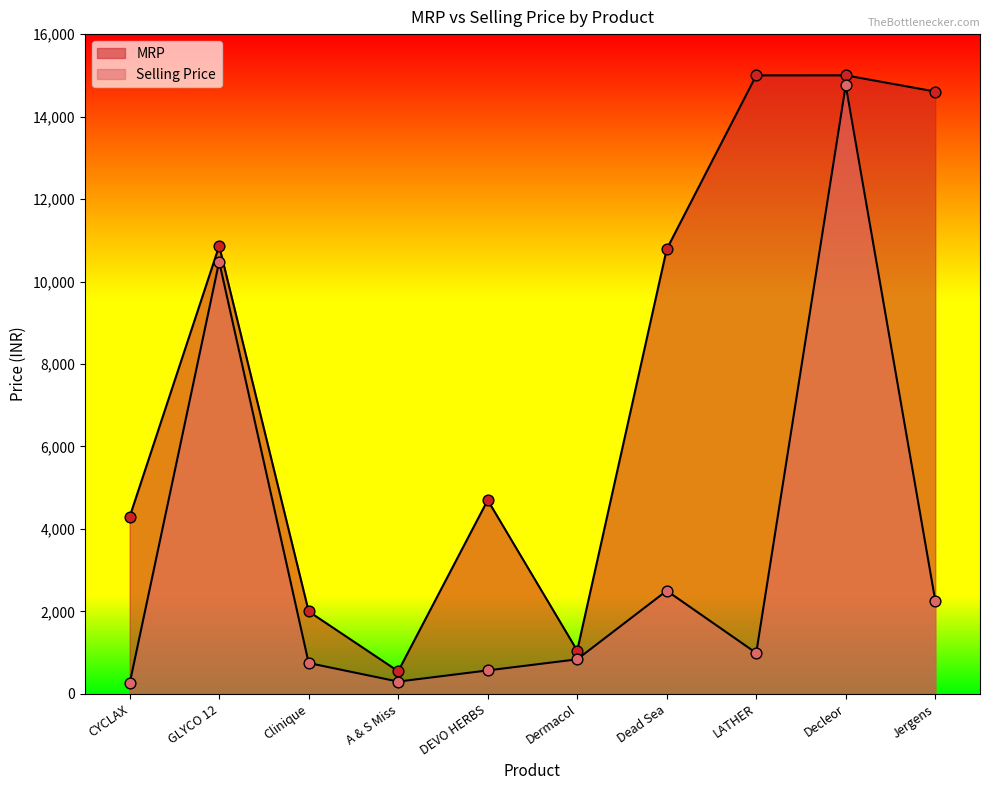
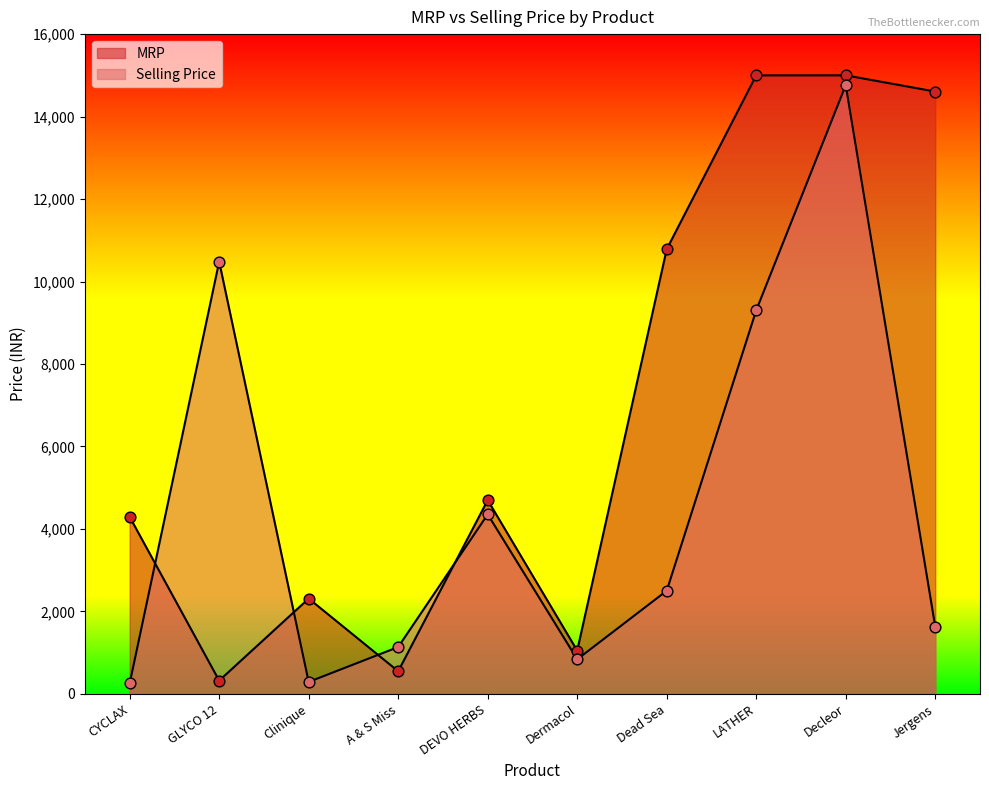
MRP, GLYCO 12: 10,900 -> 300
MRP, Clinique: 2,000 -> 2,300
Selling Price, Clinique: 700 -> 300
Selling Price, A & S Miss: 300 -> 1,100
Selling Price, DEVO HERBS: 600 -> 4,400
Selling Price, LATHER: 1,000 -> 9,300
Selling Price, Jergens: 2,300 -> 1,600
